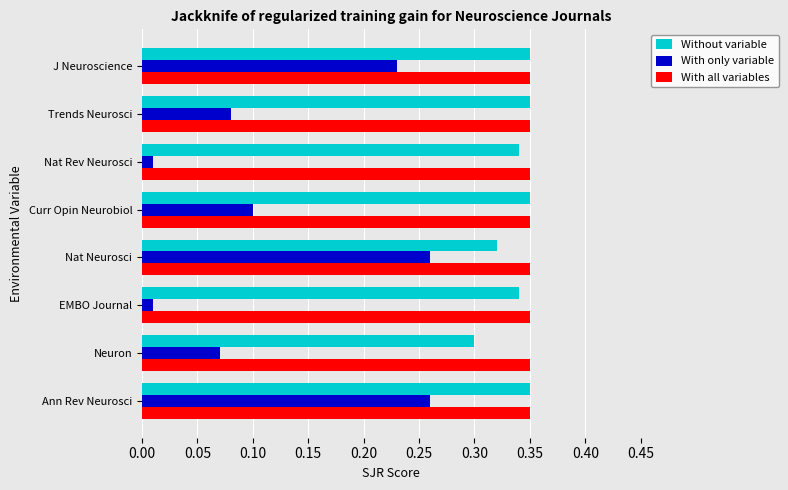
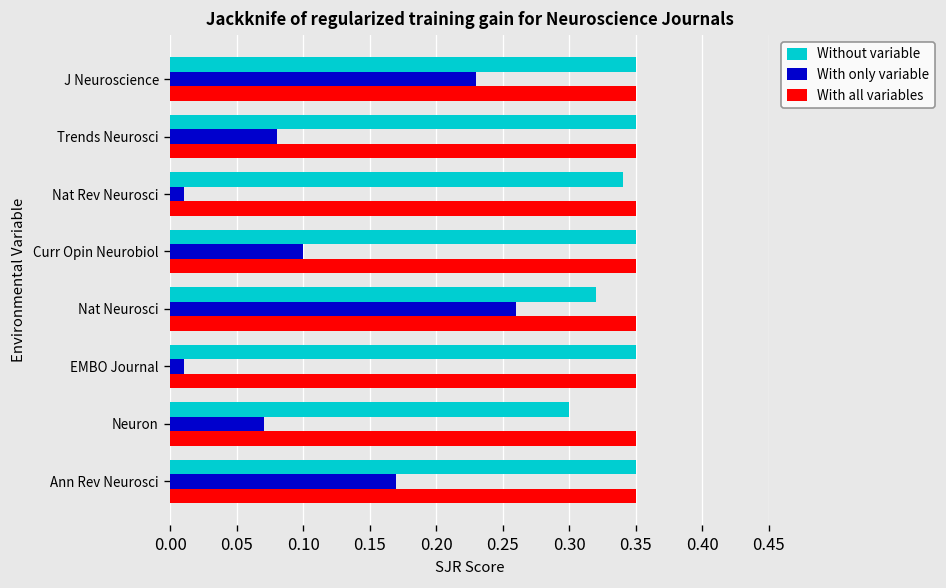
Without variable, EMBO Journal: 0.34 -> 0.35
With only variable, Ann Rev Neurosci: 0.26 -> 0.17
